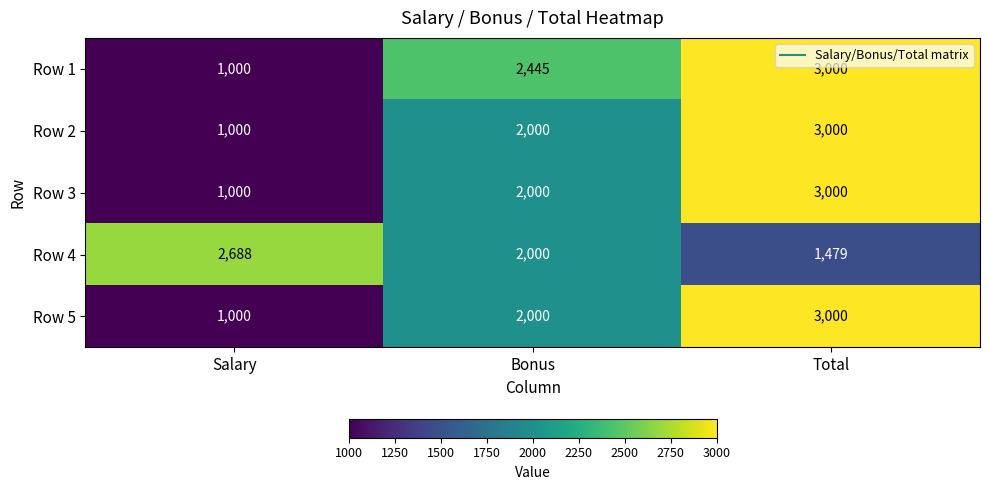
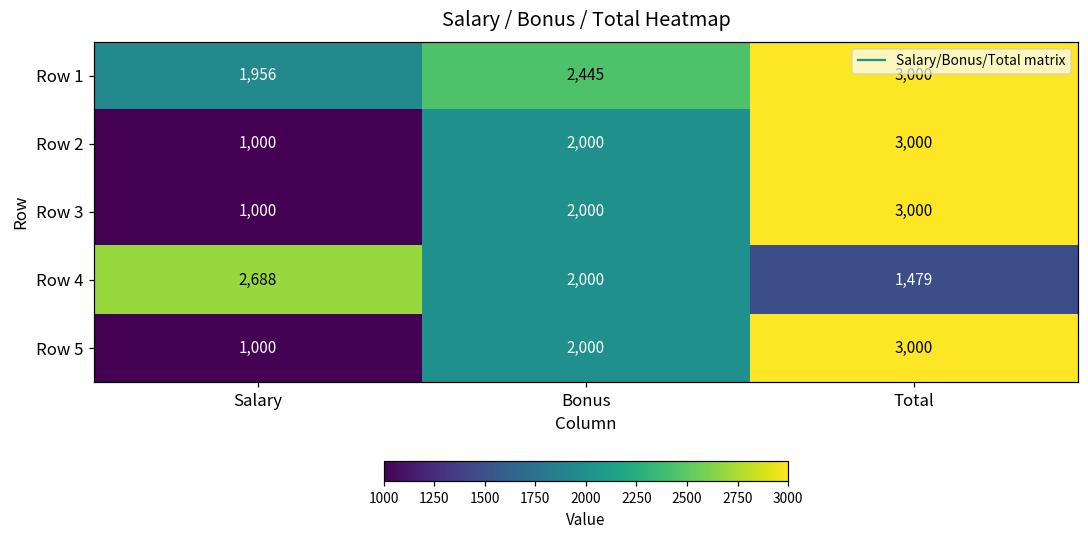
Row 1, Salary: 1,000 -> 1,956
